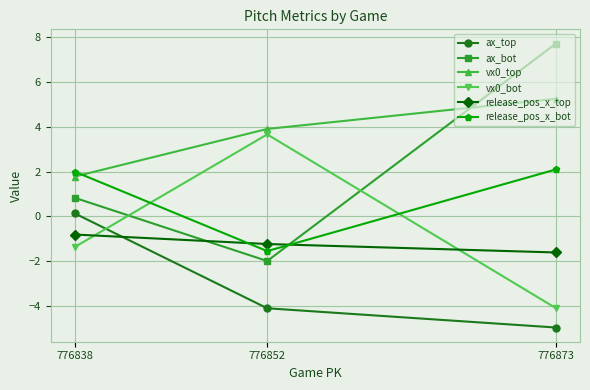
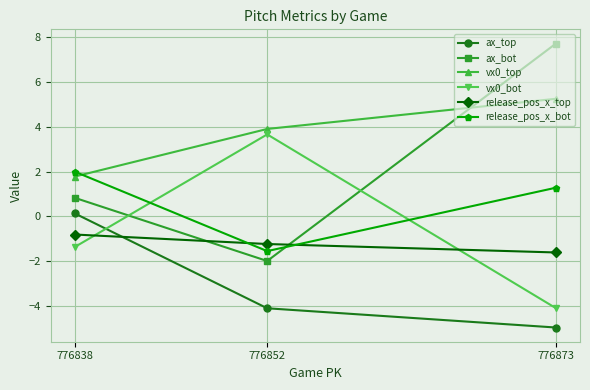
release_pos_x_bot, 776873: 2.1 -> 1.3
